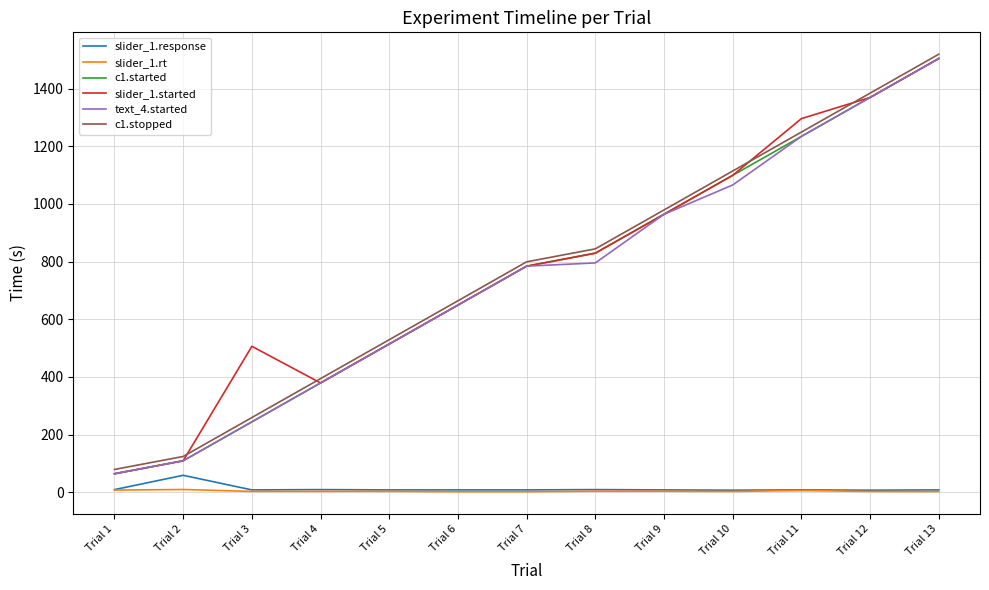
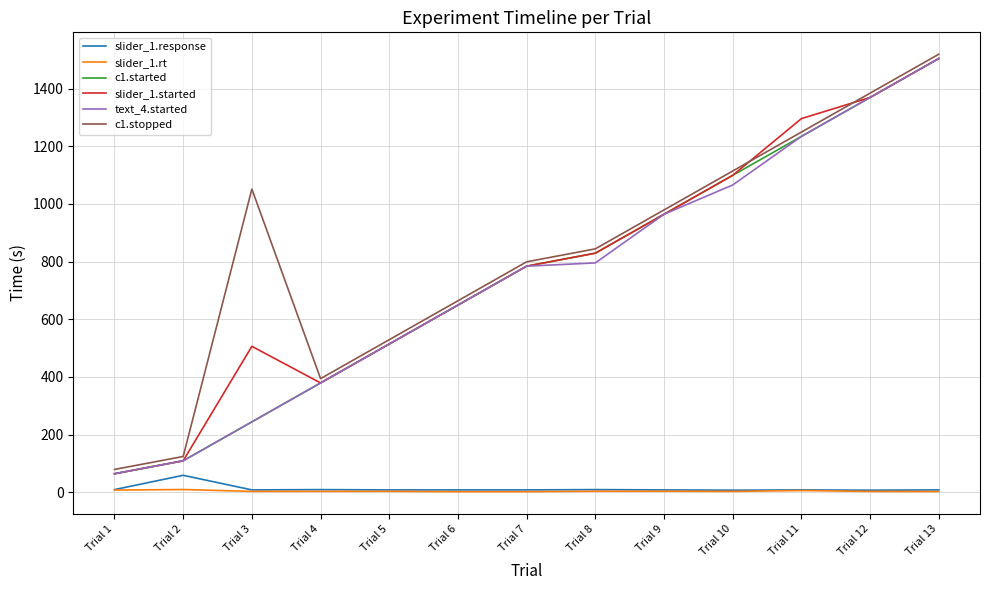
c1.stopped, Trial 3: 260 -> 1050
